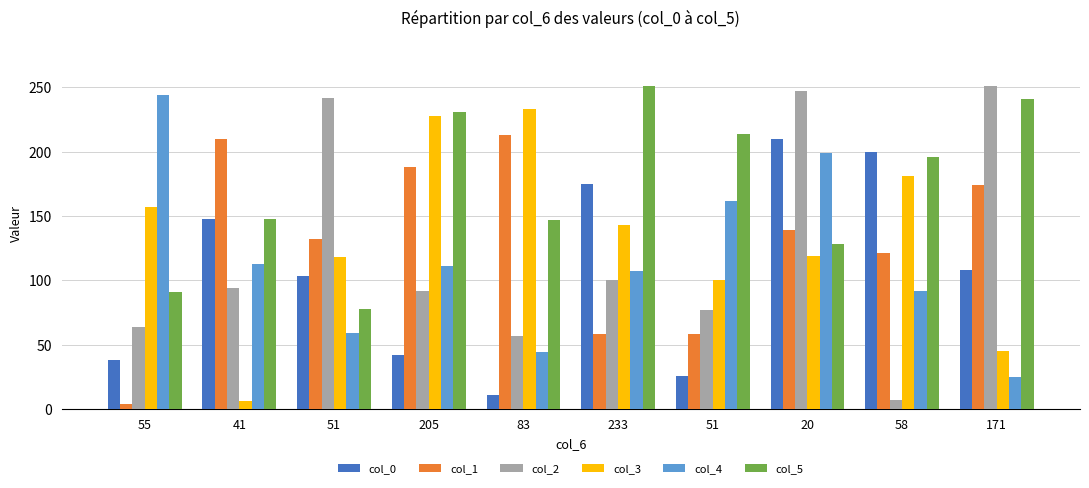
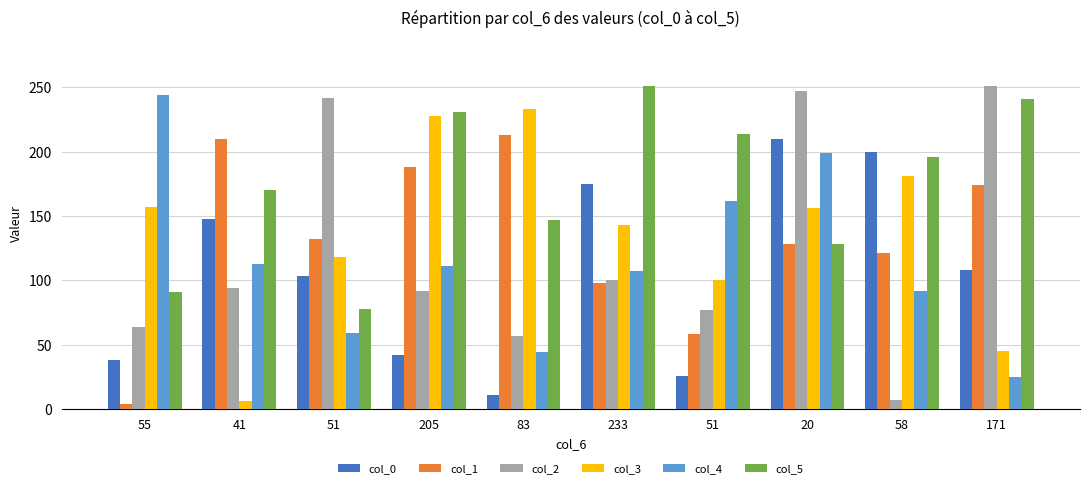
col_5, 41: 148 -> 170
col_1, 233: 58 -> 98
col_1, 20: 139 -> 128
col_3, 20: 119 -> 156
